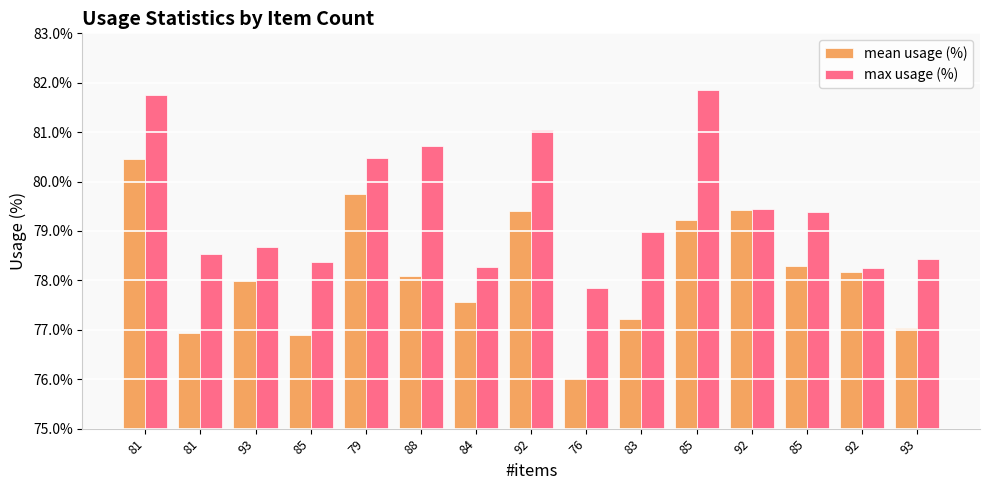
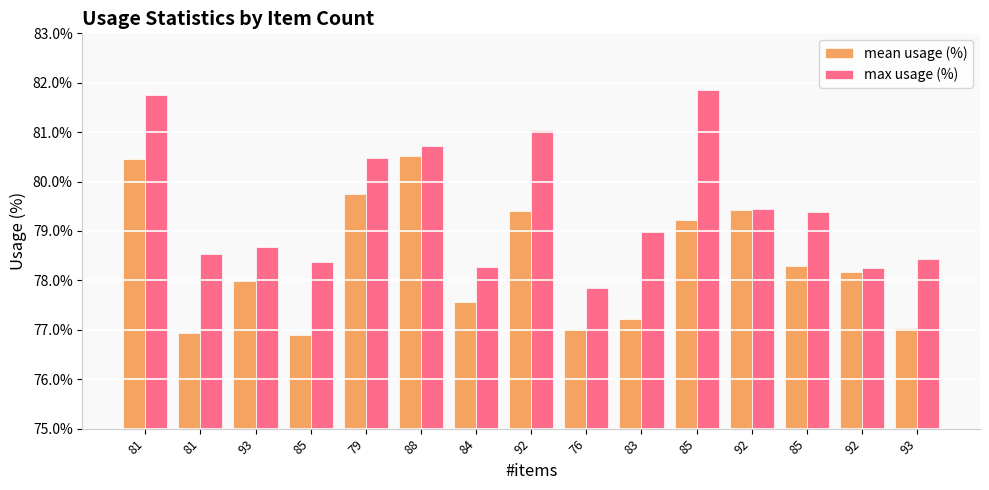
mean usage (%), 88: 78.1% -> 80.5%
mean usage (%), 76: 76.0% -> 77.0%
